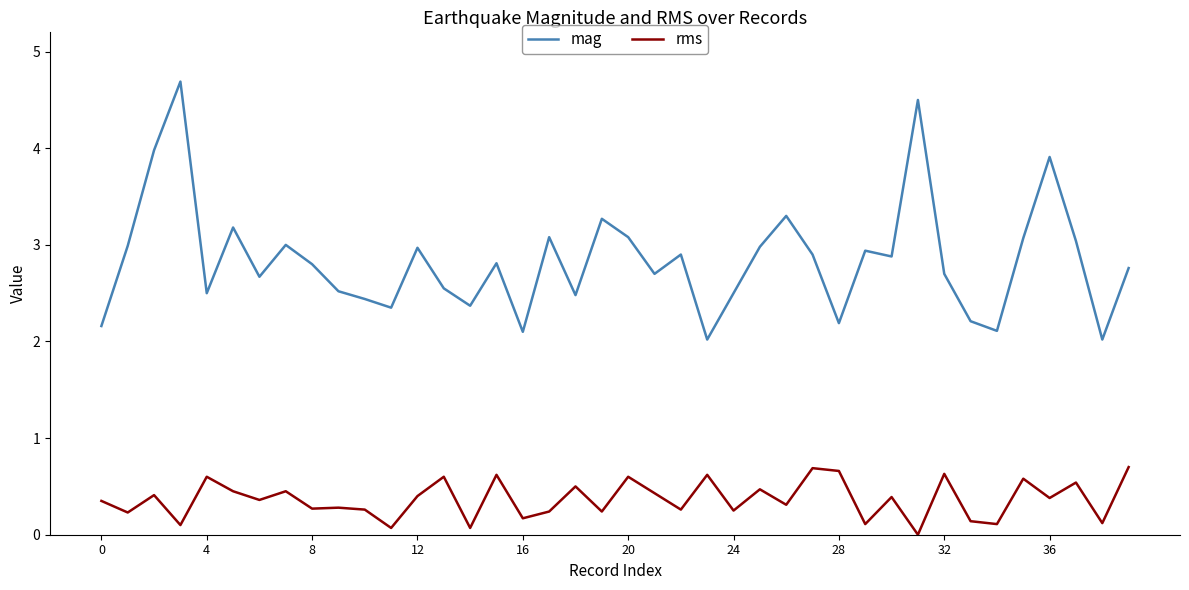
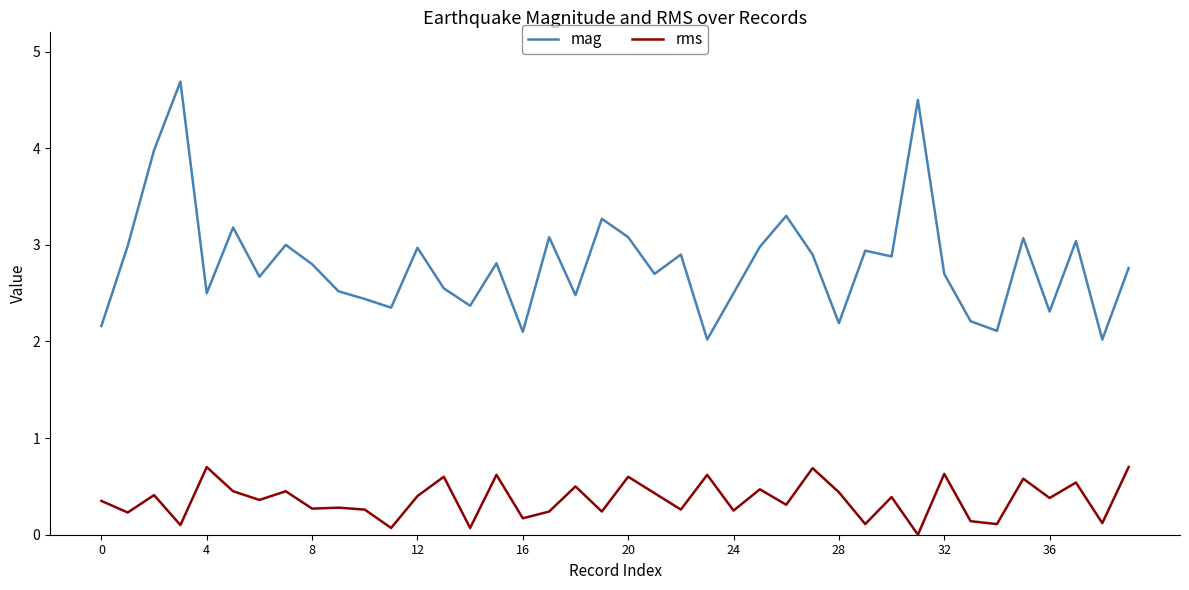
rms, 4: 0.6 -> 0.7
rms, 28: 0.7 -> 0.4
mag, 36: 3.9 -> 2.3
